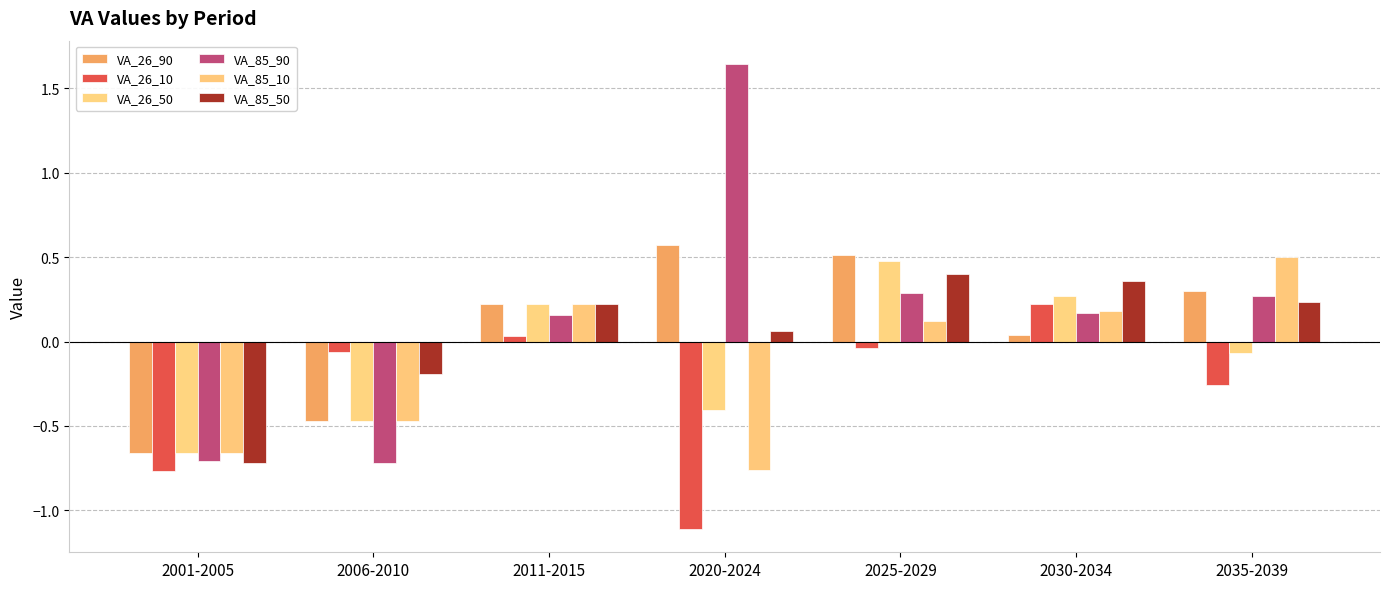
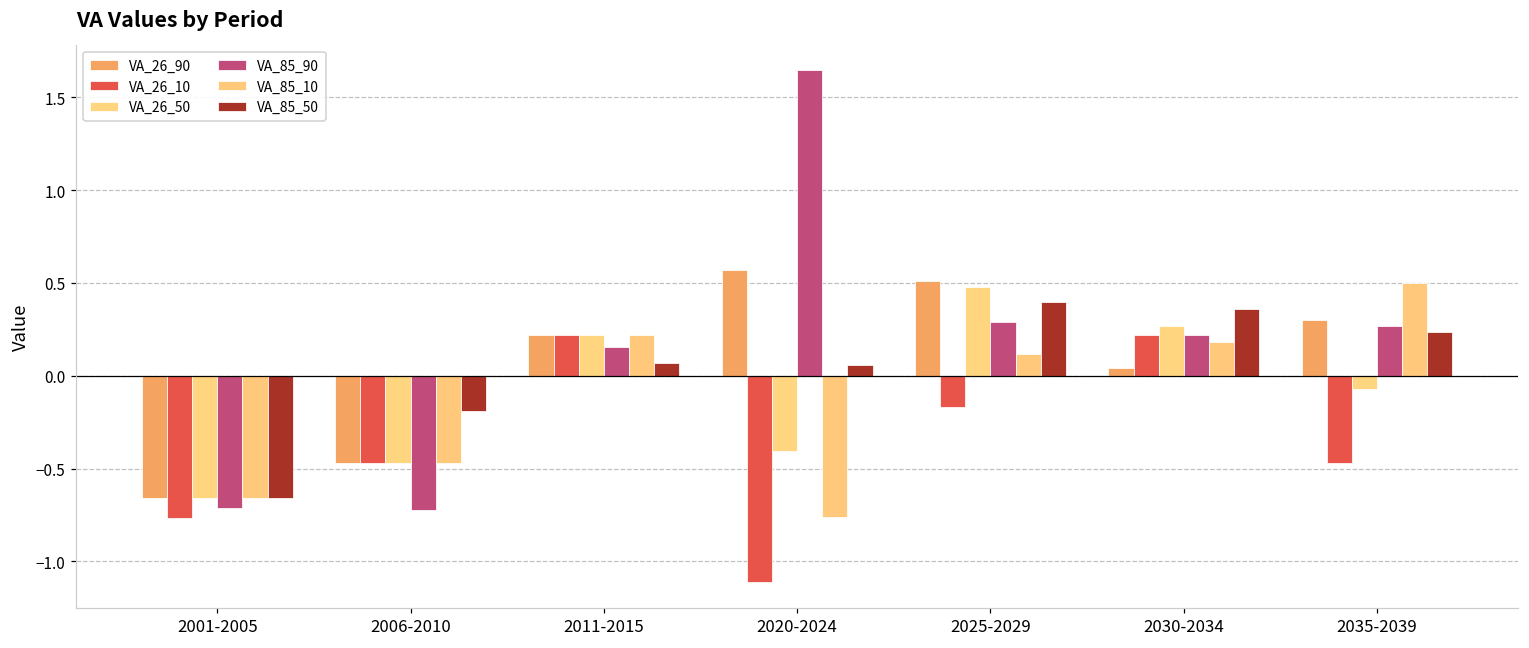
VA_85_50, 2001-2005: -0.72 -> -0.66
VA_26_10, 2006-2010: -0.06 -> -0.47
VA_26_10, 2011-2015: 0.04 -> 0.22
VA_85_50, 2011-2015: 0.22 -> 0.07
VA_26_10, 2025-2029: -0.04 -> -0.17
VA_85_90, 2030-2034: 0.17 -> 0.22
VA_26_10, 2035-2039: -0.26 -> -0.47
